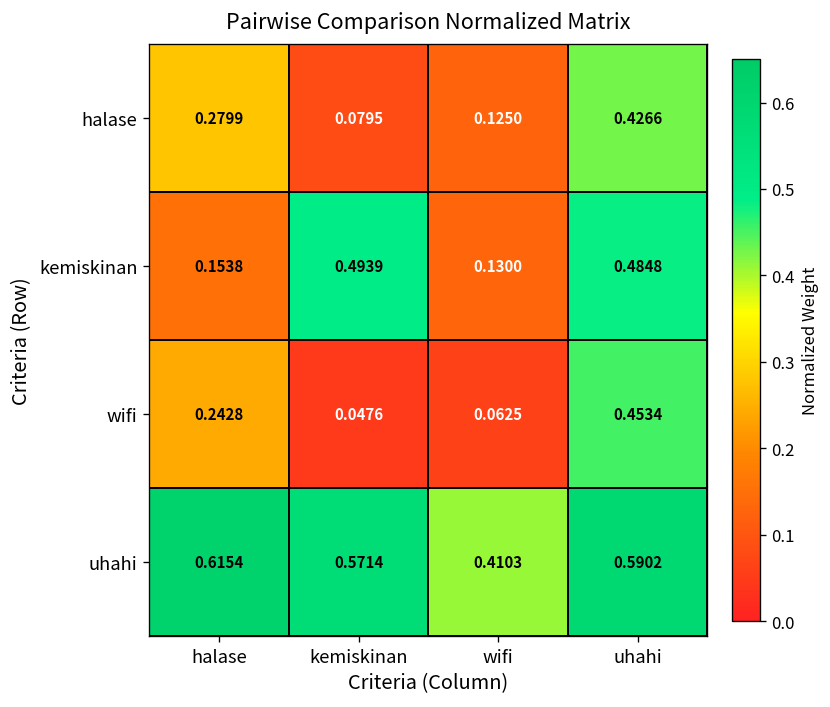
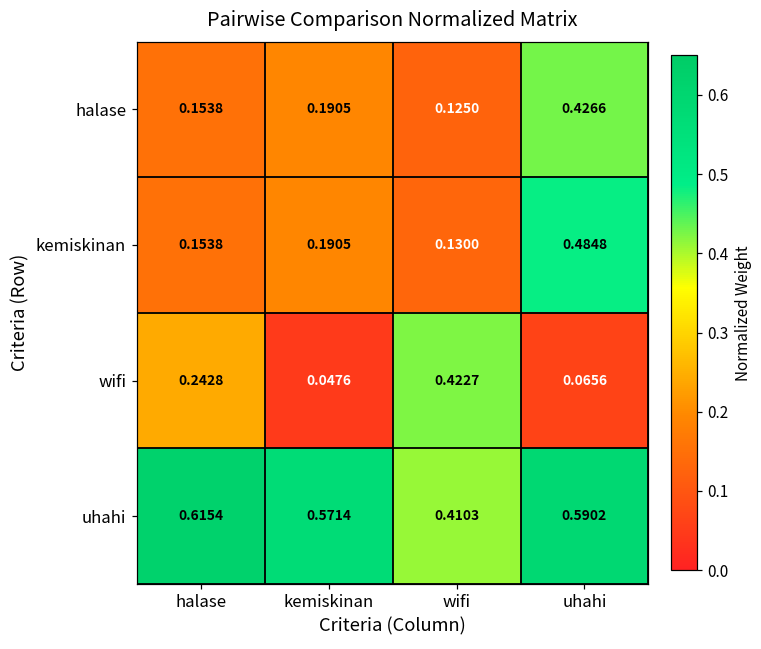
halase, halase: 0.2799 -> 0.1538
halase, kemiskinan: 0.0795 -> 0.1905
kemiskinan, kemiskinan: 0.4939 -> 0.1905
wifi, wifi: 0.0625 -> 0.4227
wifi, uhahi: 0.4534 -> 0.0656
